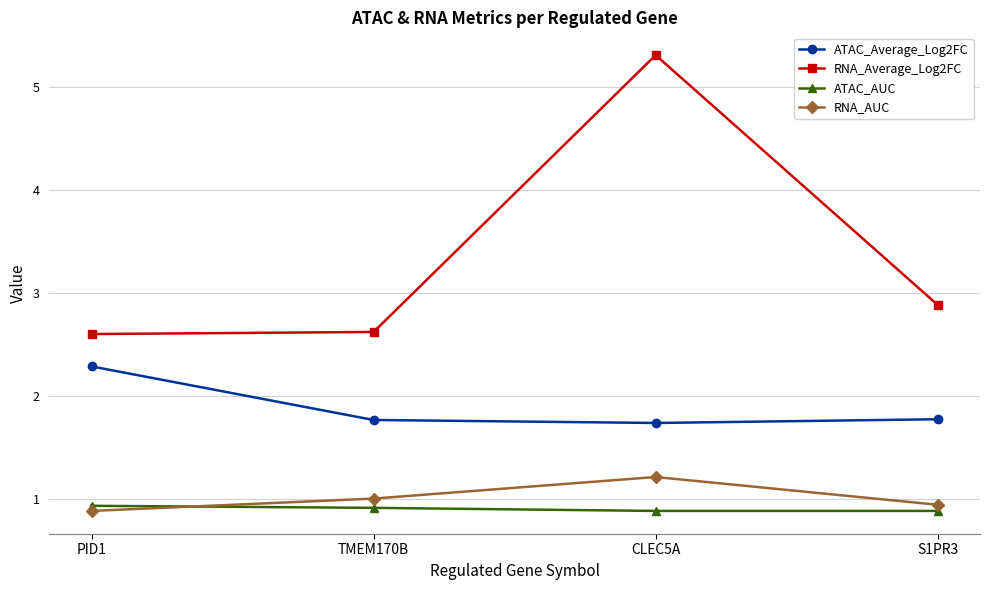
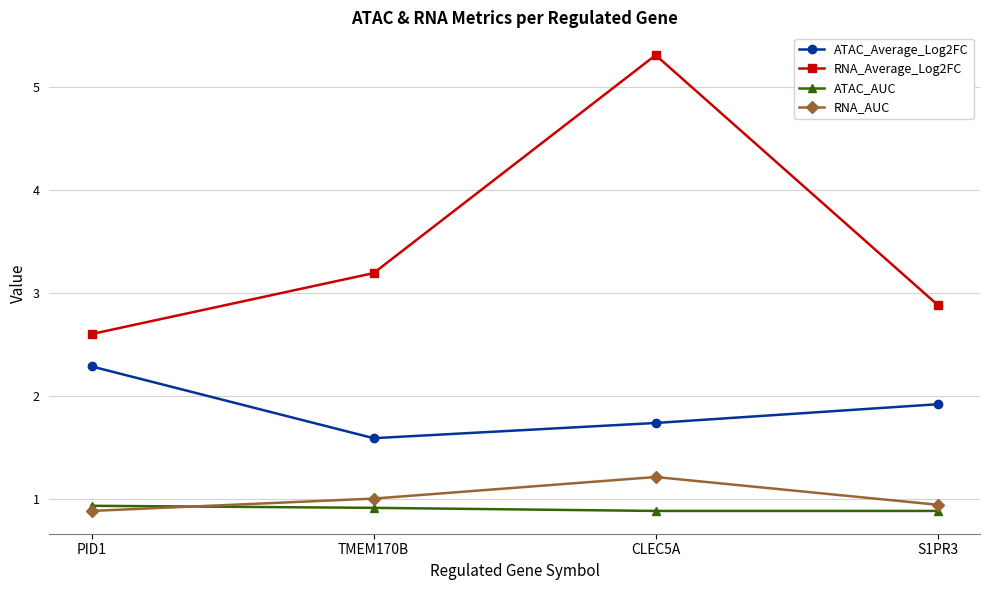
ATAC_Average_Log2FC, TMEM170B: 1.76 -> 1.59
RNA_Average_Log2FC, TMEM170B: 2.62 -> 3.19
ATAC_Average_Log2FC, S1PR3: 1.77 -> 1.92
